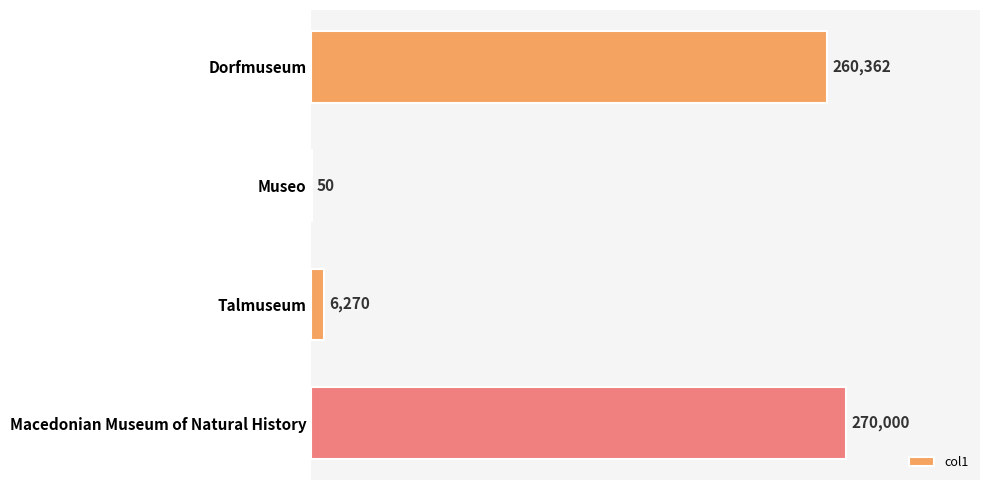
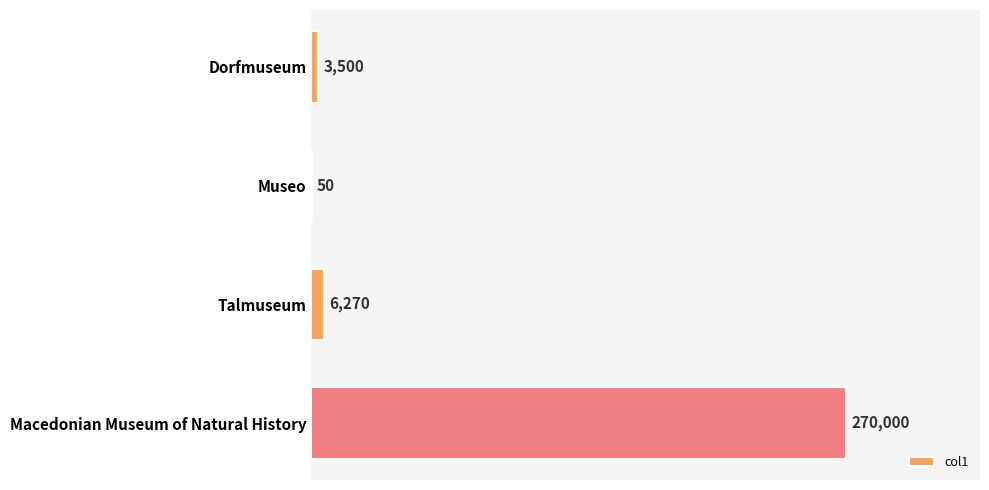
Dorfmuseum: 260,362 -> 3,500
